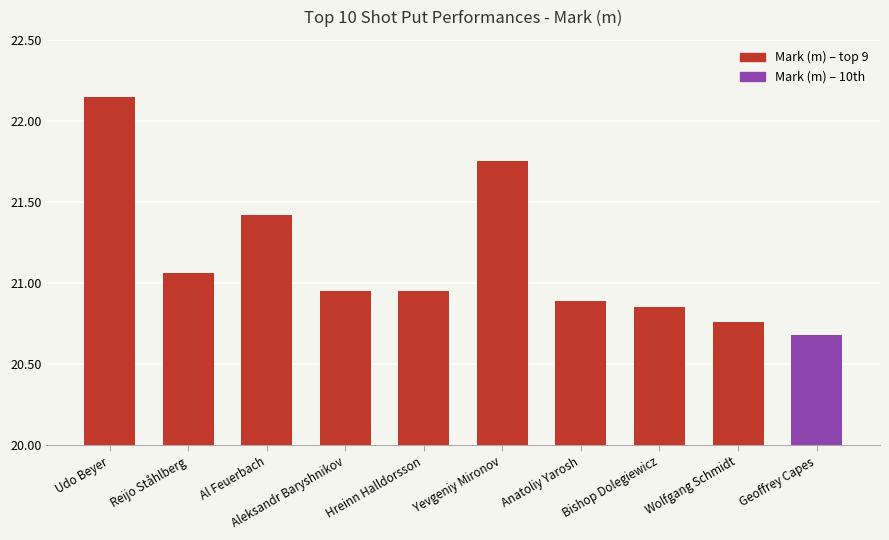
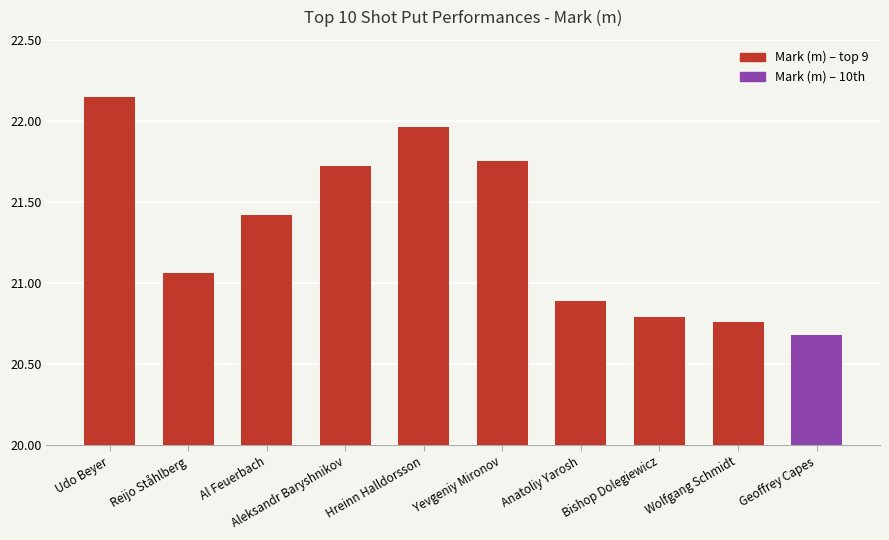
Aleksandr Baryshnikov: 20.95 -> 21.72
Hreinn Halldorsson: 20.95 -> 21.96
Bishop Dolegiewicz: 20.85 -> 20.79
